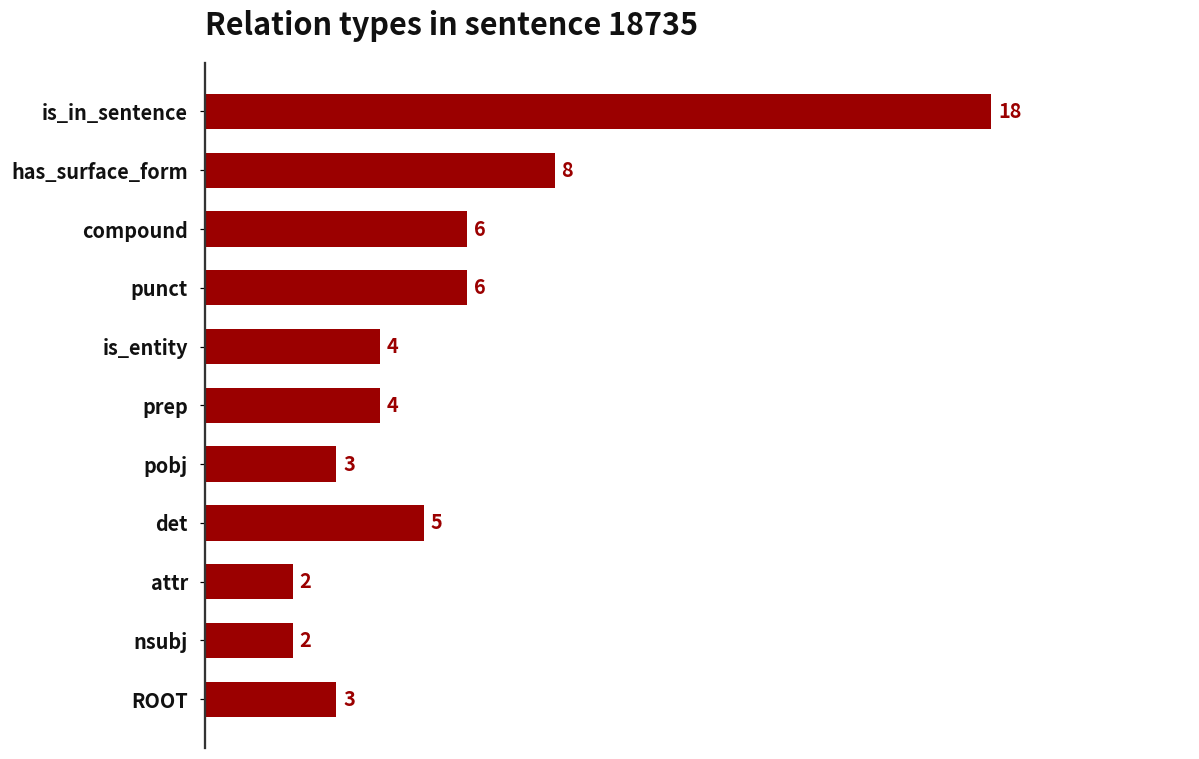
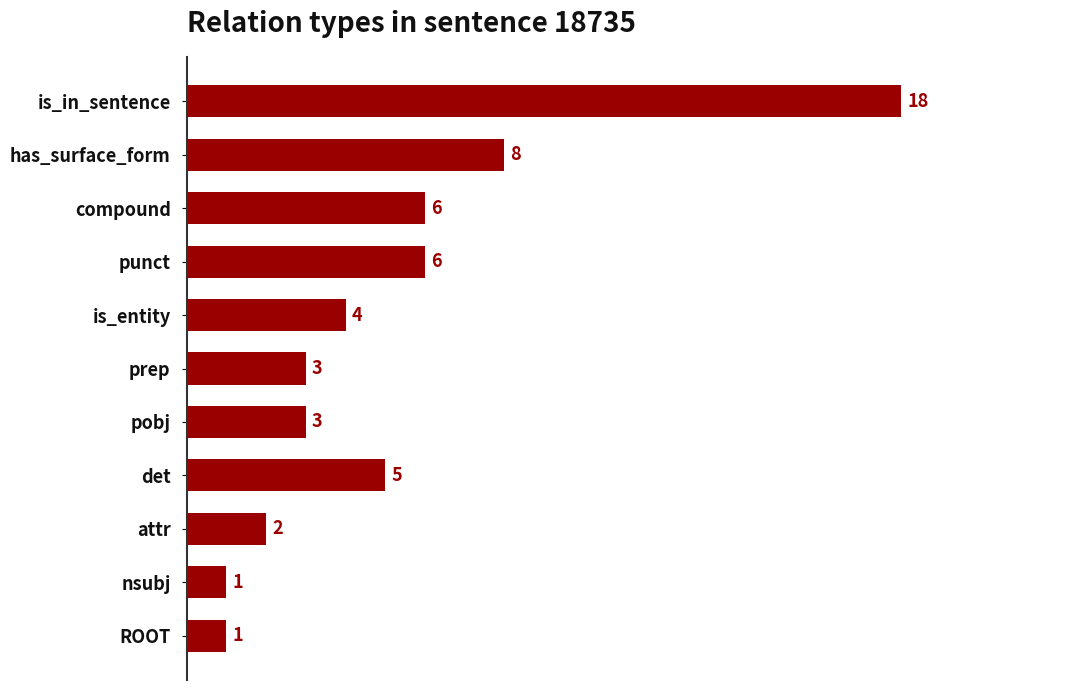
prep: 4 -> 3
nsubj: 2 -> 1
ROOT: 3 -> 1
